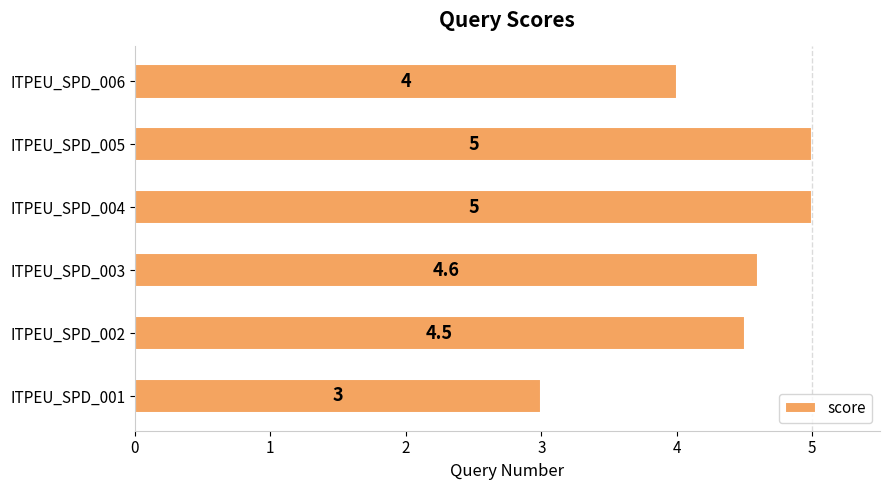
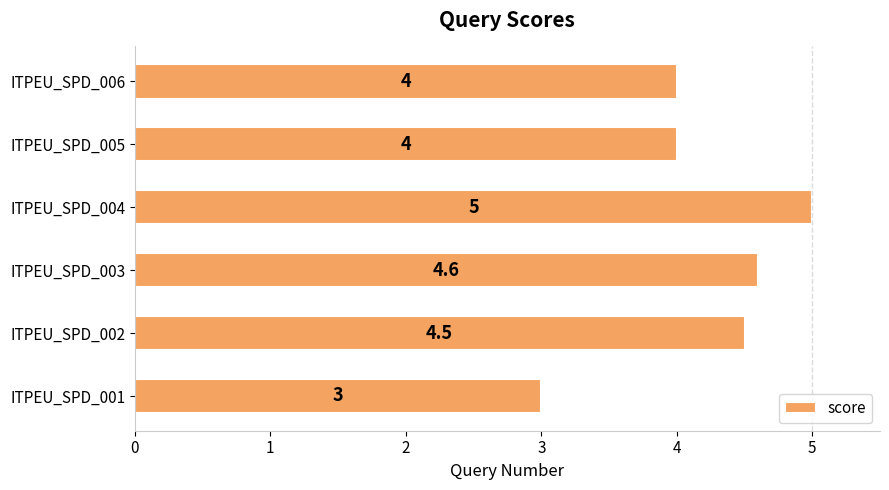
ITPEU_SPD_005: 5 -> 4
